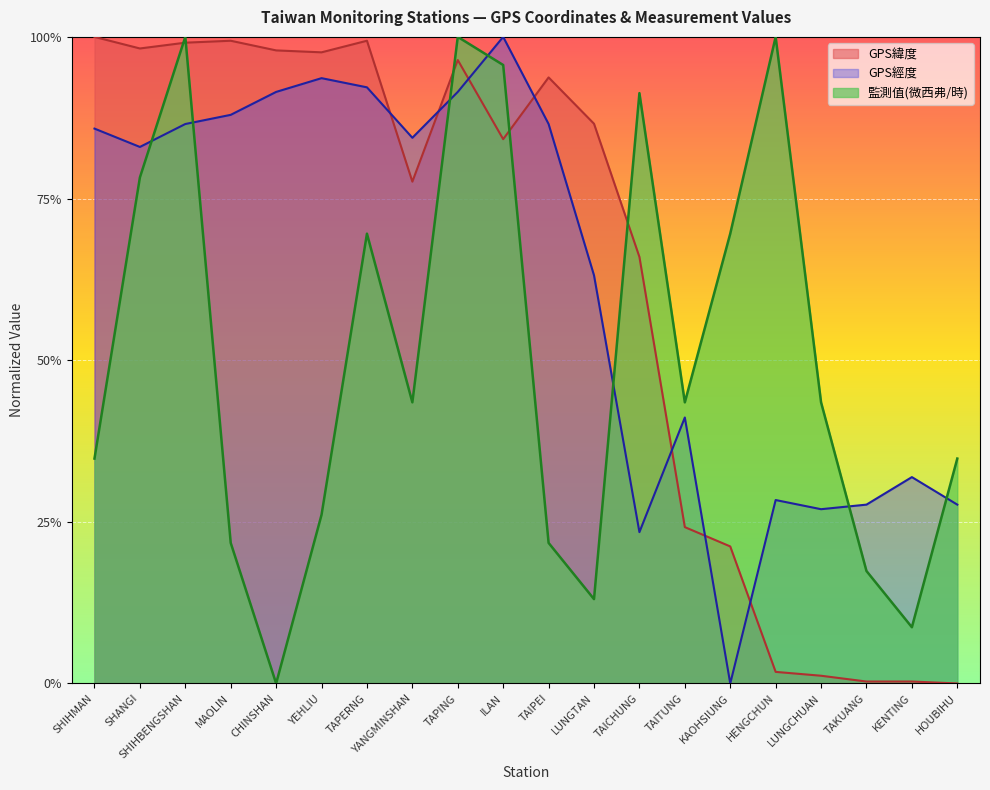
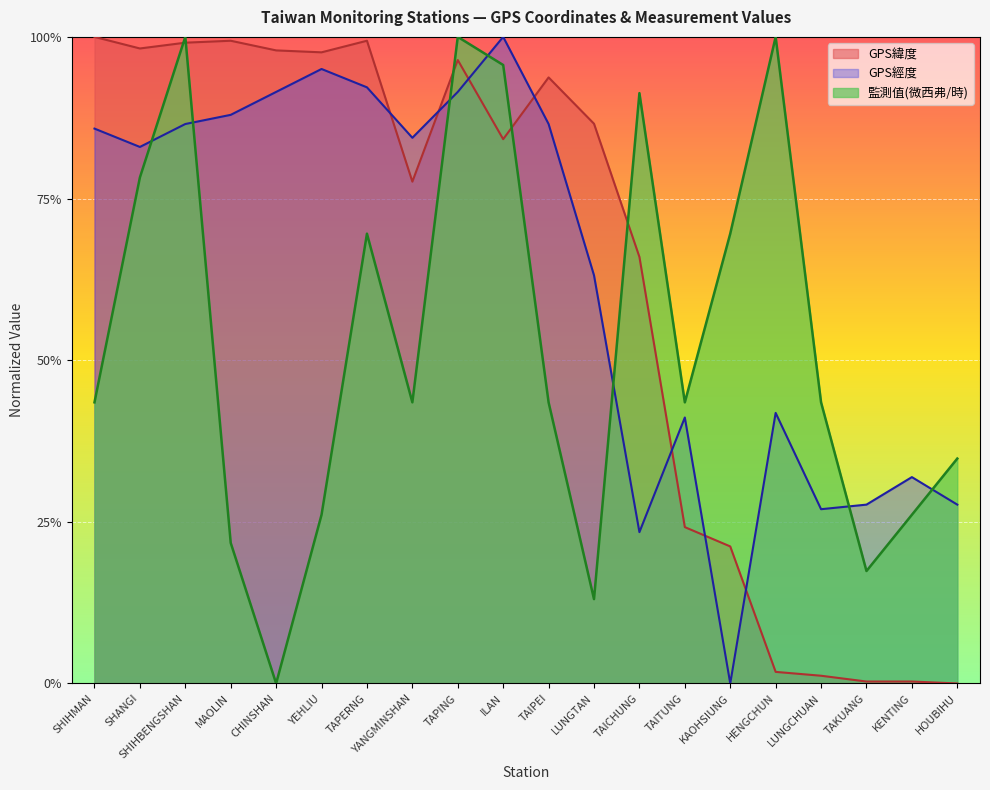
監測值(微西弗/時), SHIHMAN: 35% -> 43%
GPS經度, YEHLIU: 94% -> 95%
監測值(微西弗/時), TAIPEI: 22% -> 43%
GPS經度, HENGCHUN: 28% -> 42%
監測值(微西弗/時), KENTING: 9% -> 26%
